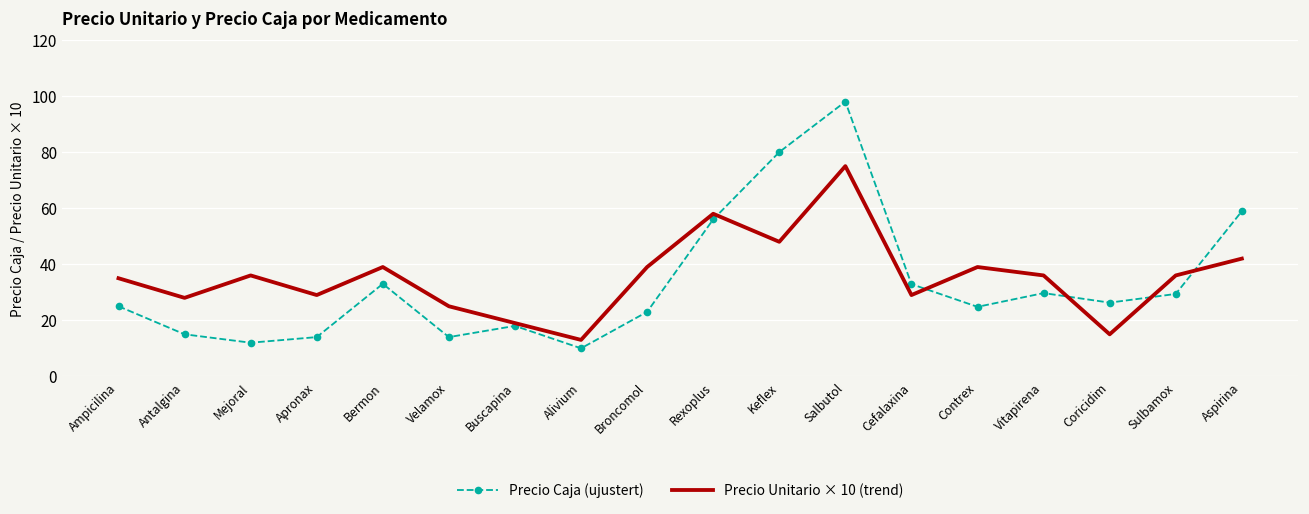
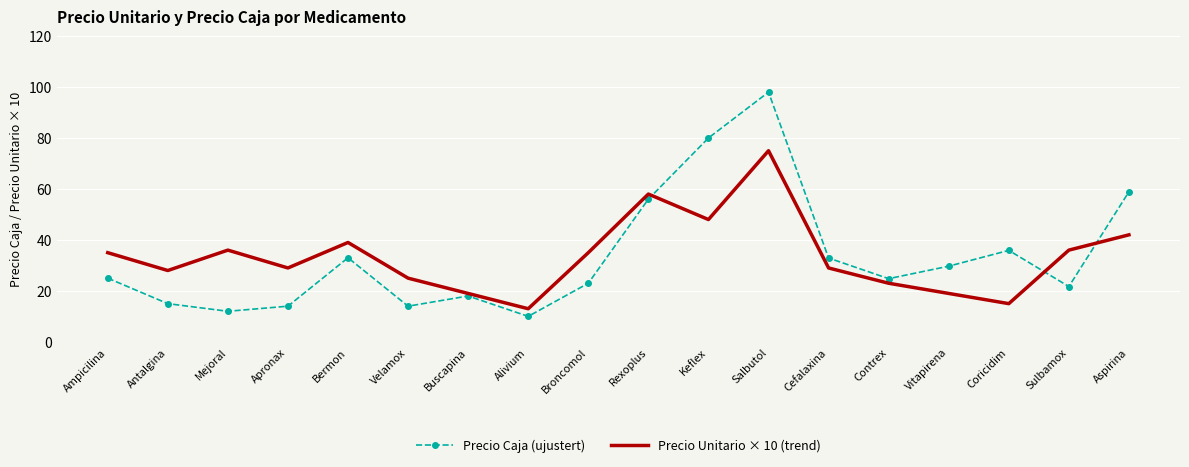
Precio Unitario × 10 (trend), Broncomol: 39 -> 35
Precio Unitario × 10 (trend), Contrex: 39 -> 23
Precio Unitario × 10 (trend), Vitapirena: 36 -> 19
Precio Caja (ujustert), Coricidim: 26 -> 36
Precio Caja (ujustert), Sulbamox: 29 -> 22
